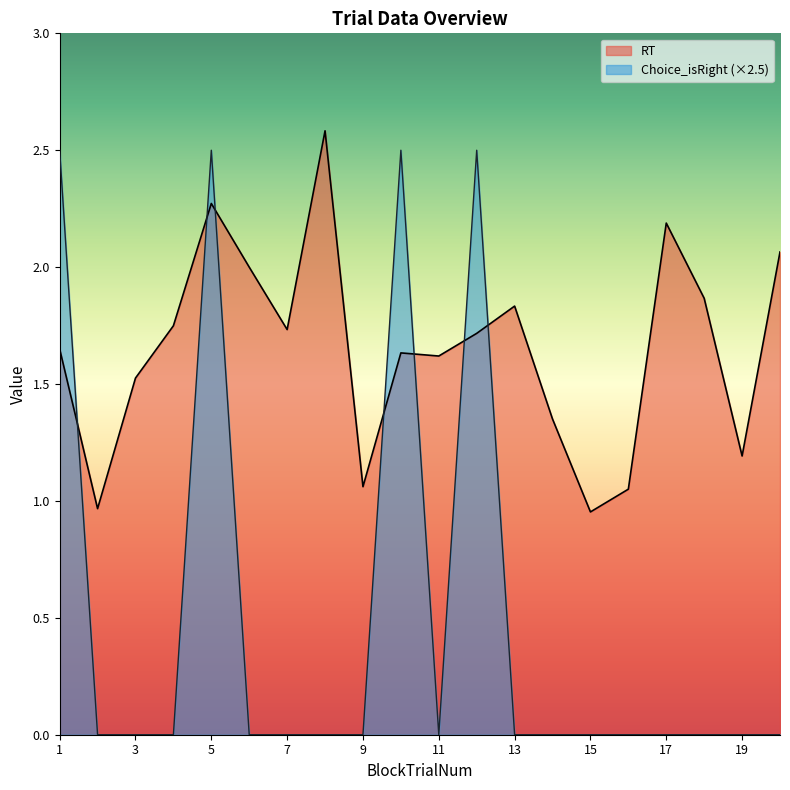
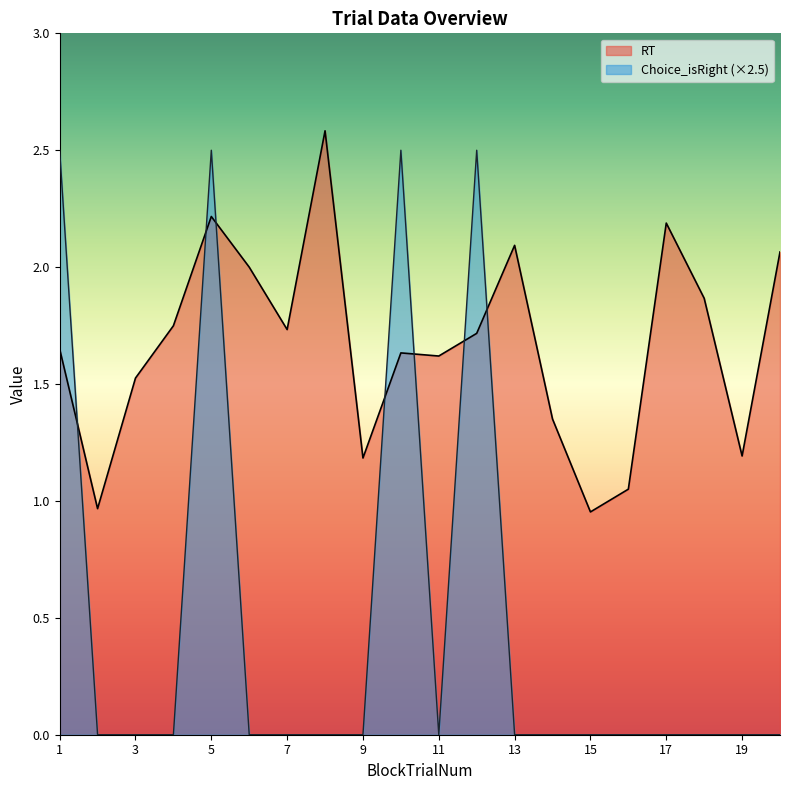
RT, 5: 2.27 -> 2.22
RT, 9: 1.06 -> 1.18
RT, 13: 1.83 -> 2.09
